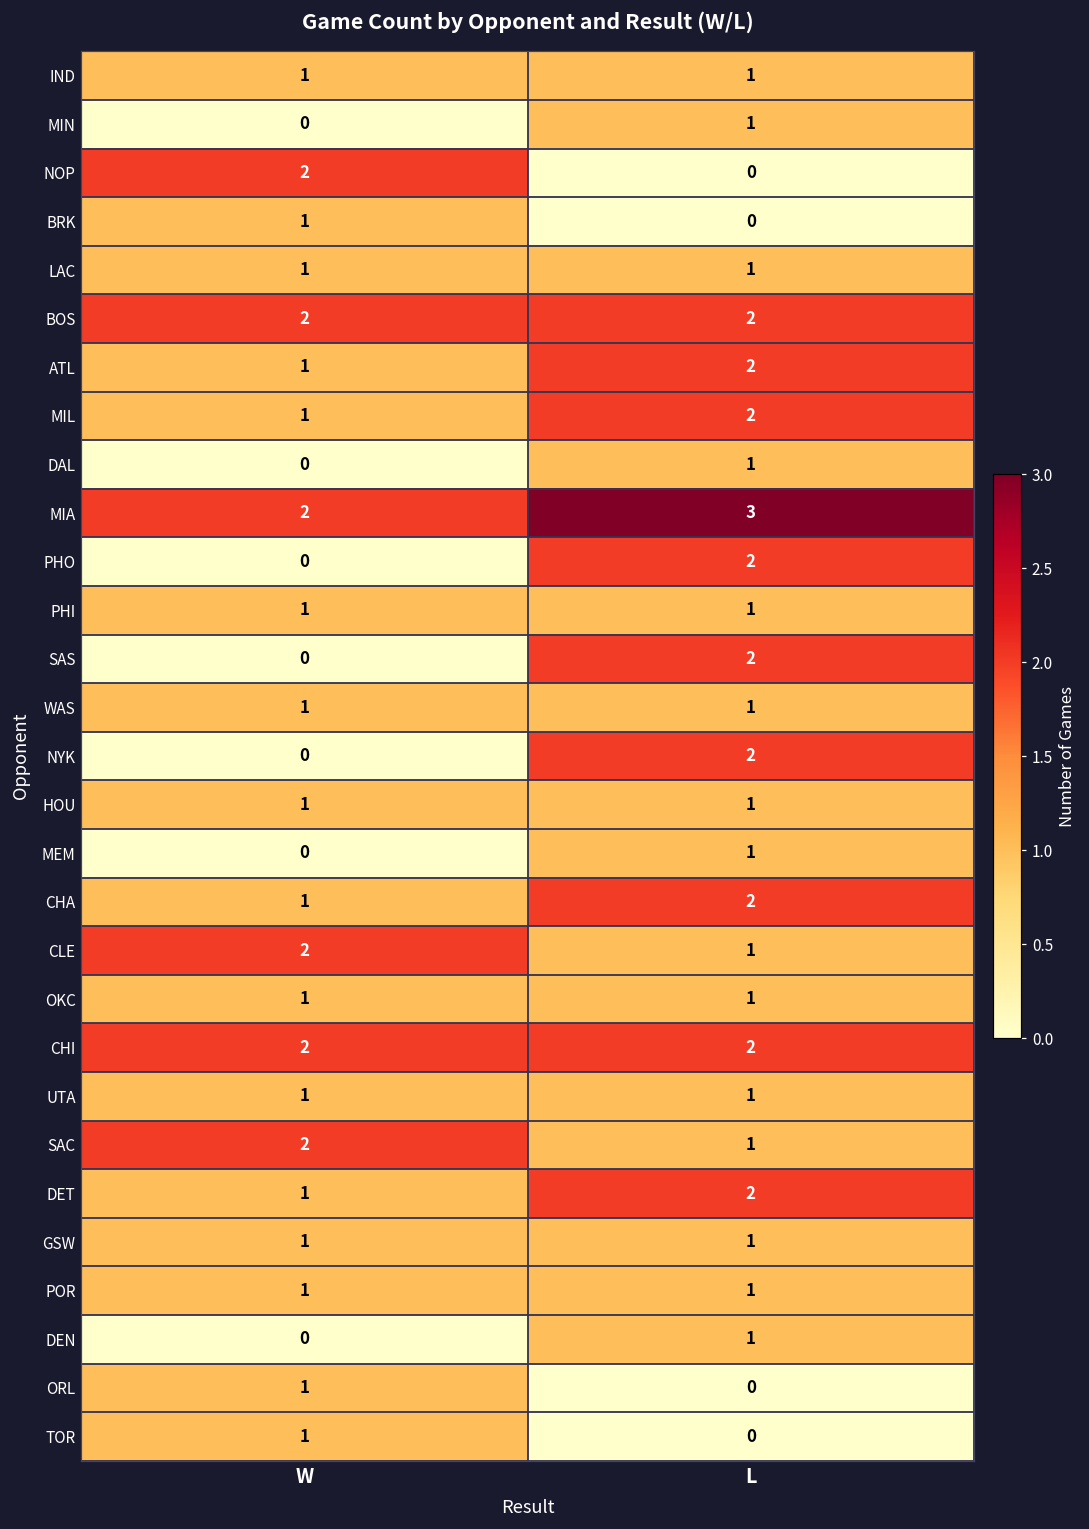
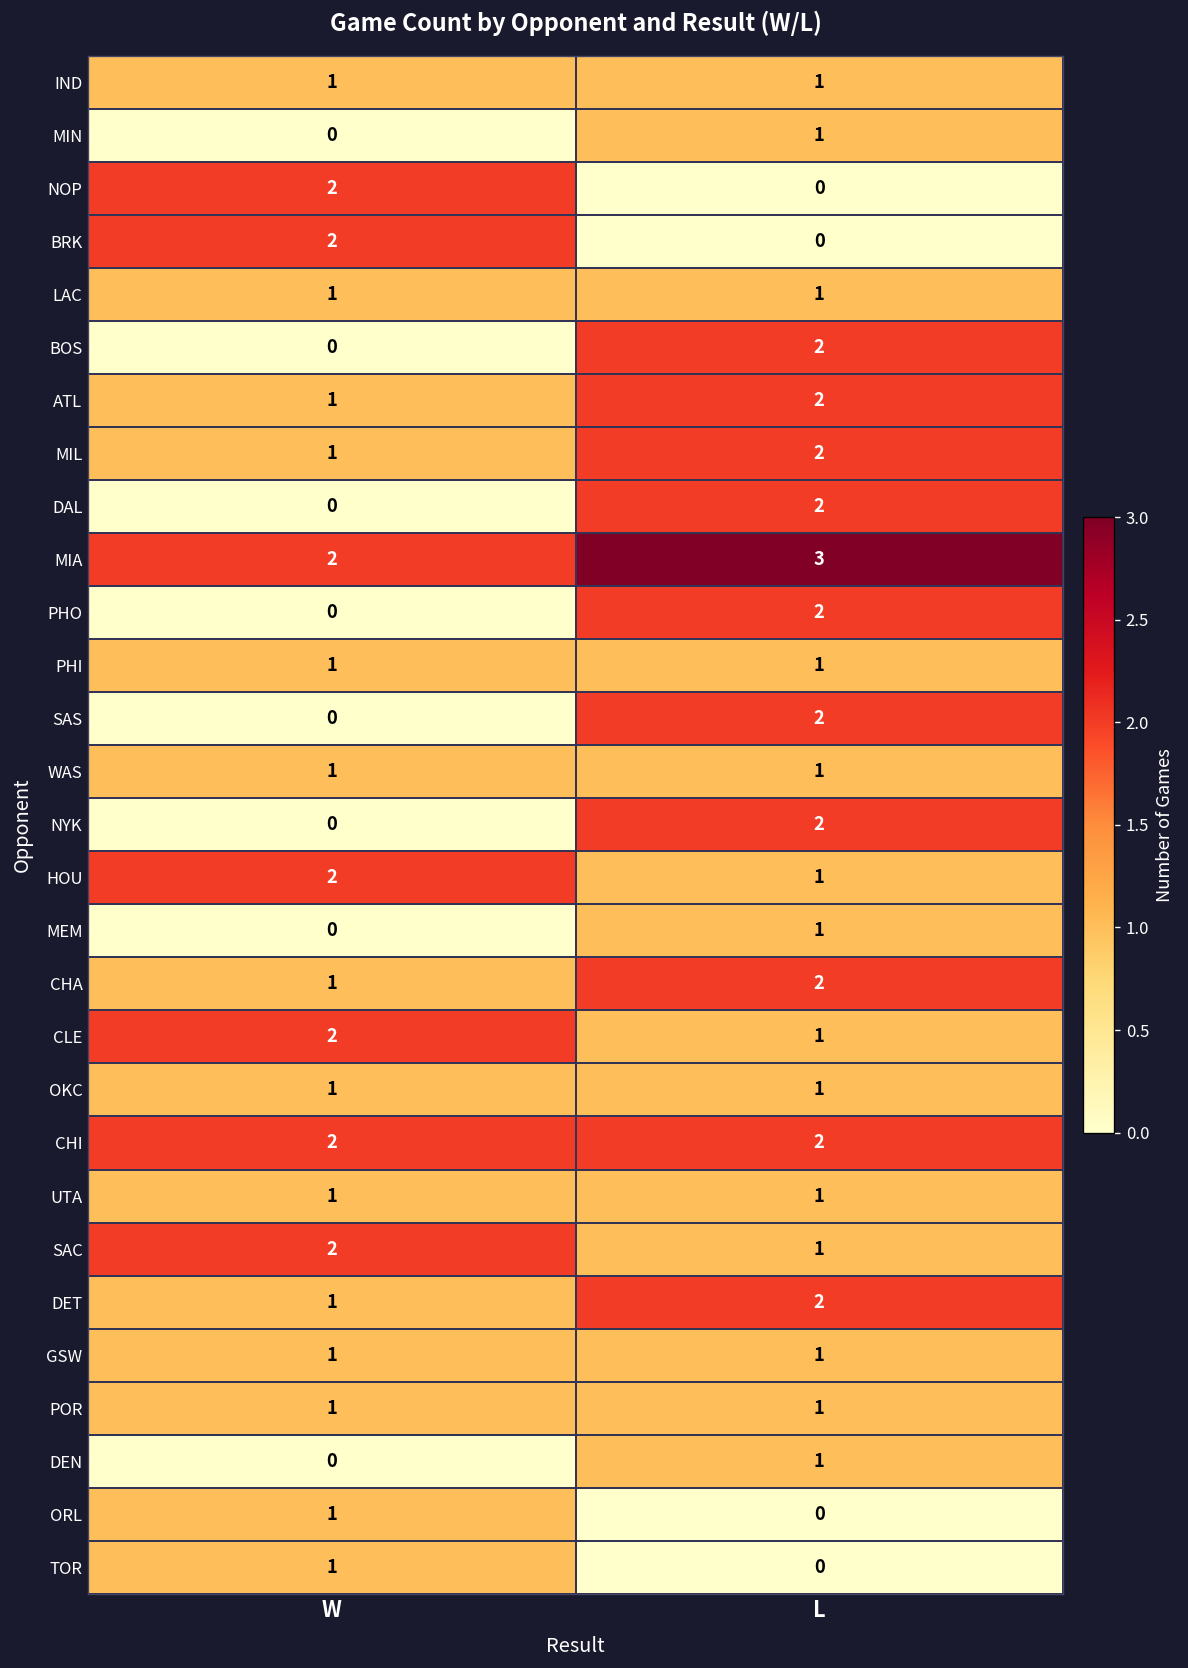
BRK, W: 1 -> 2
BOS, W: 2 -> 0
DAL, L: 1 -> 2
HOU, W: 1 -> 2
